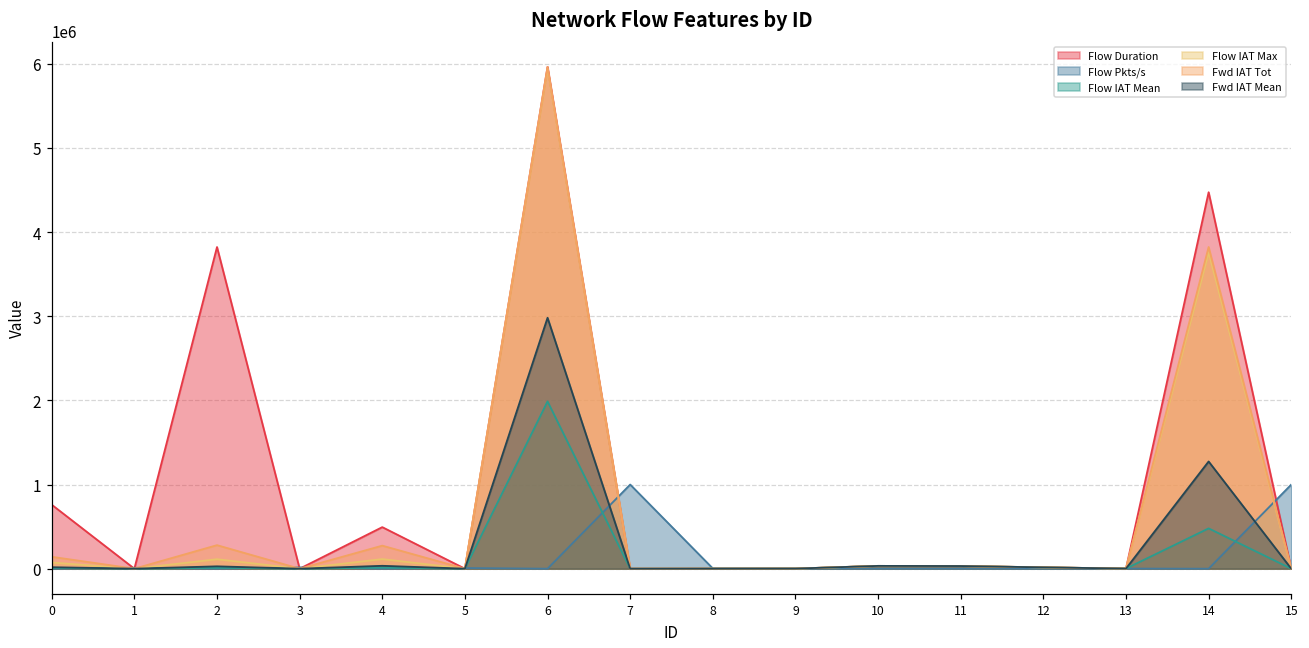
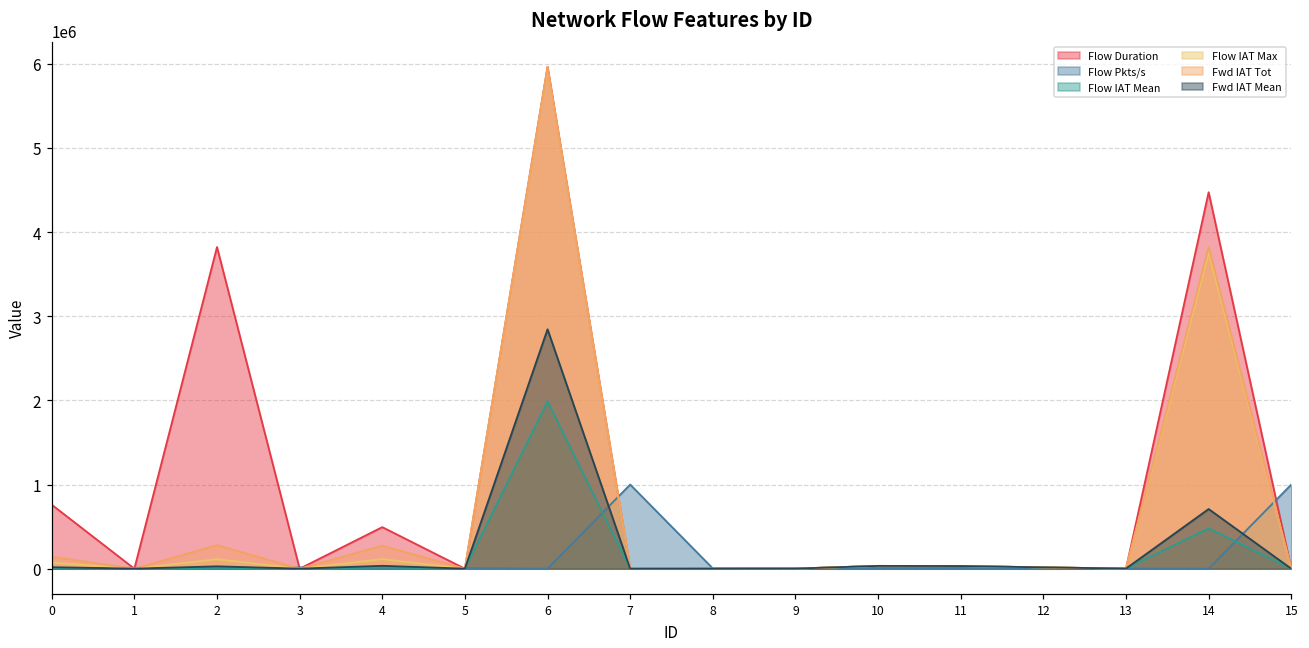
Fwd IAT Mean, 6: 3000000 -> 2800000
Fwd IAT Mean, 14: 1300000 -> 700000
